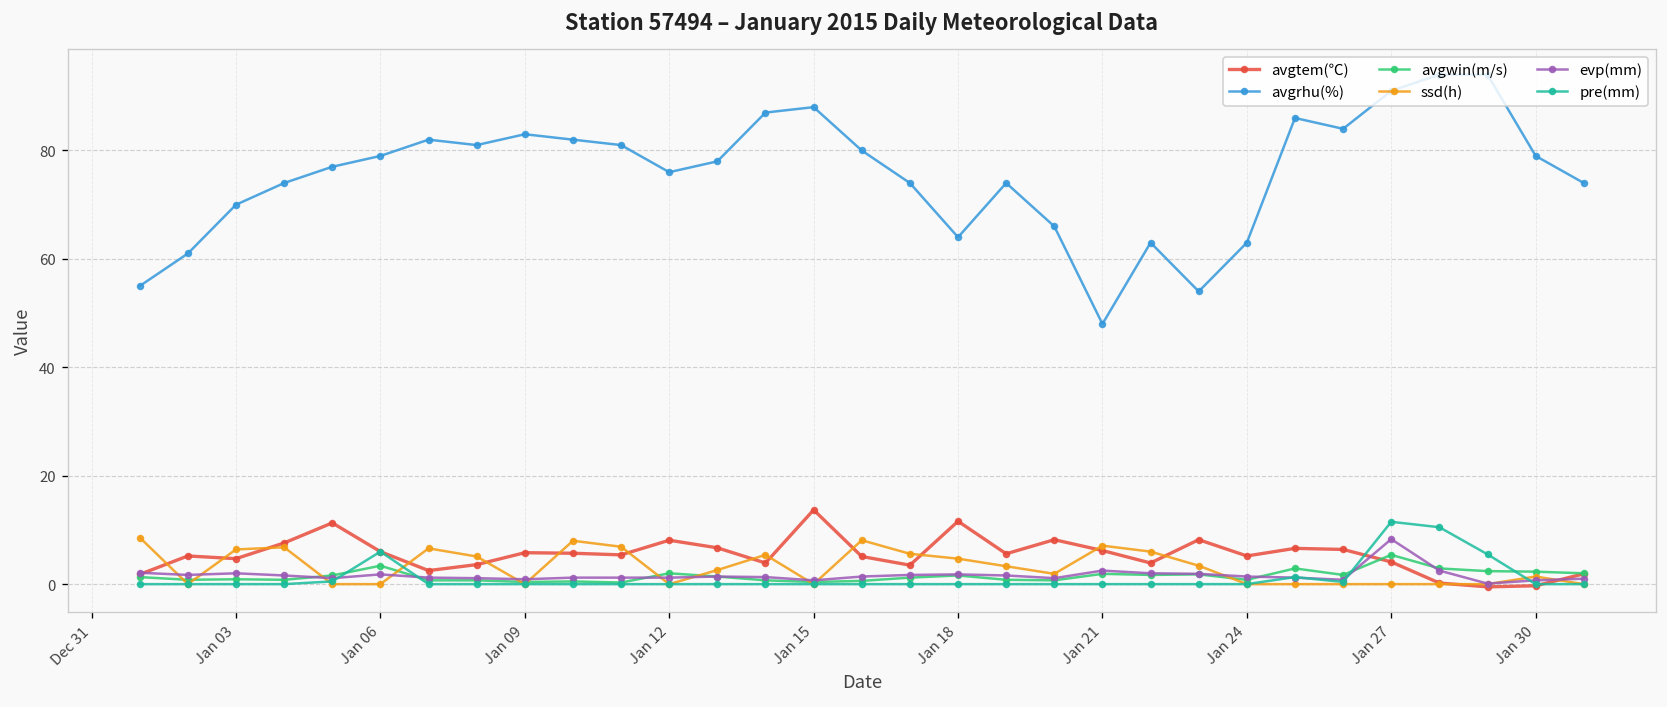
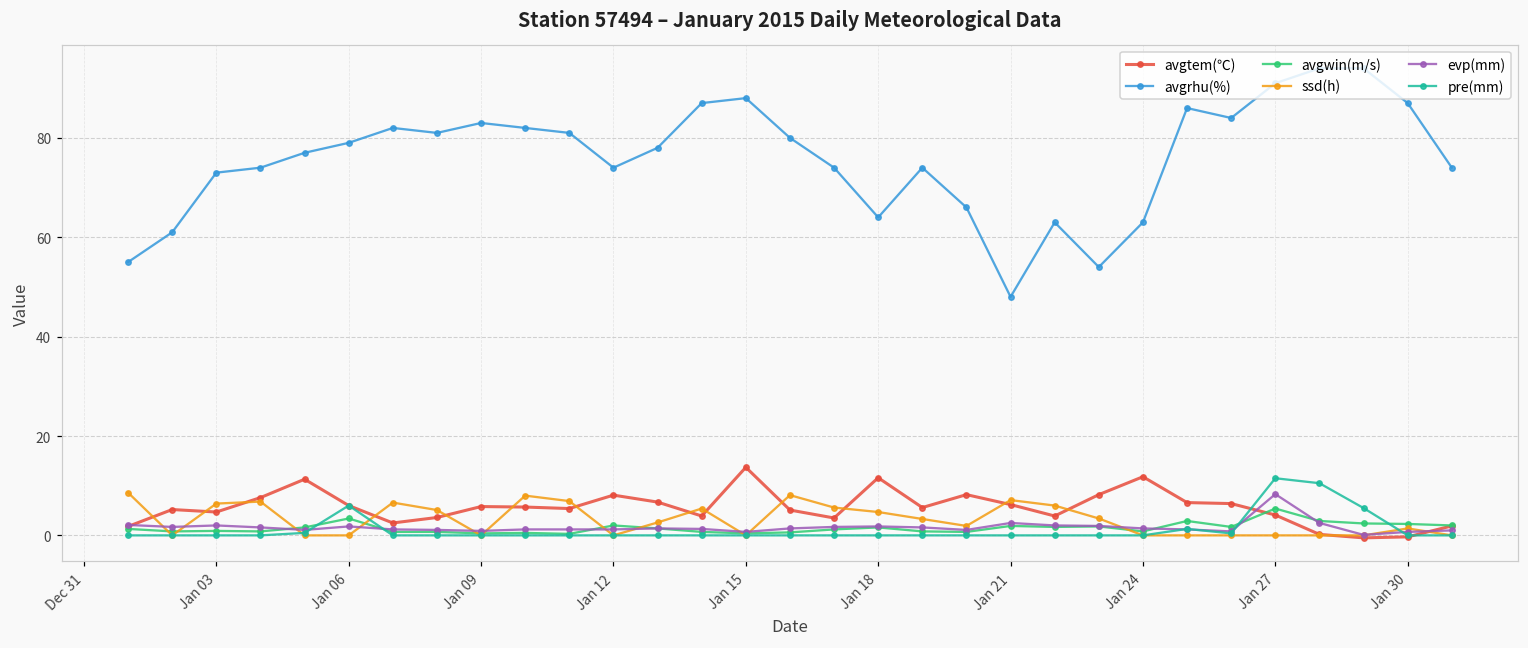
avgrhu(%), Jan 03: 70 -> 73
avgrhu(%), Jan 12: 76 -> 74
avgtem(℃), Jan 24: 5 -> 12
avgrhu(%), Jan 30: 79 -> 87
